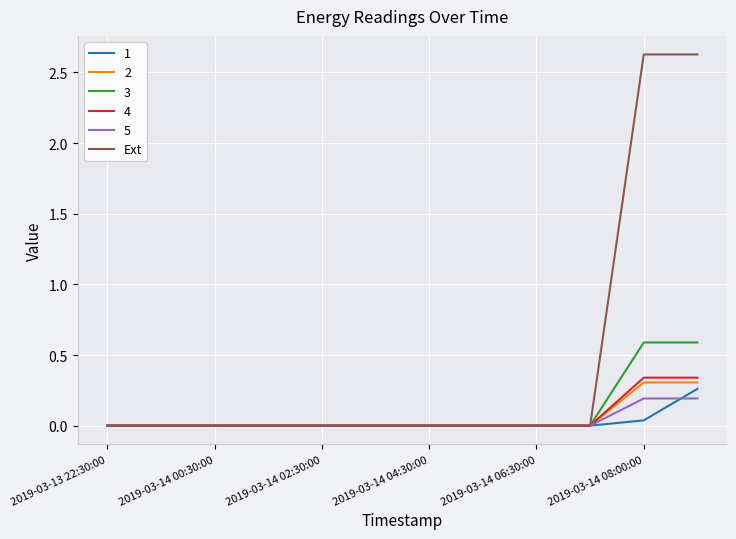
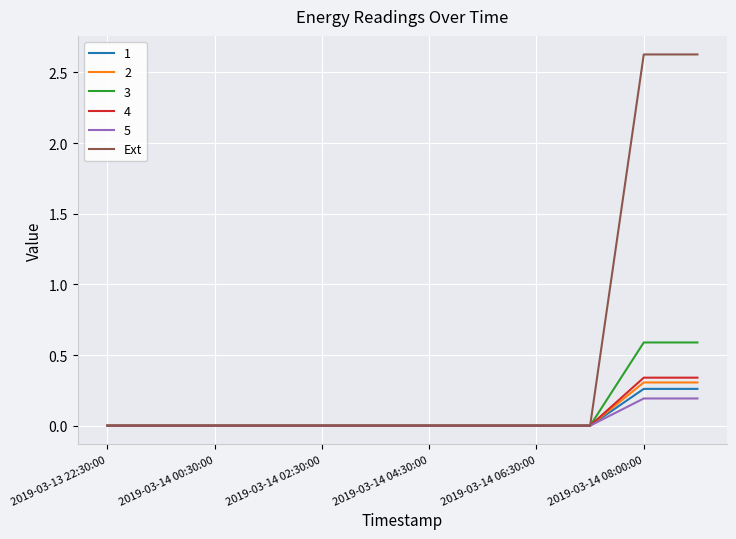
1, 2019-03-14 08:00:00: 0.04 -> 0.26
